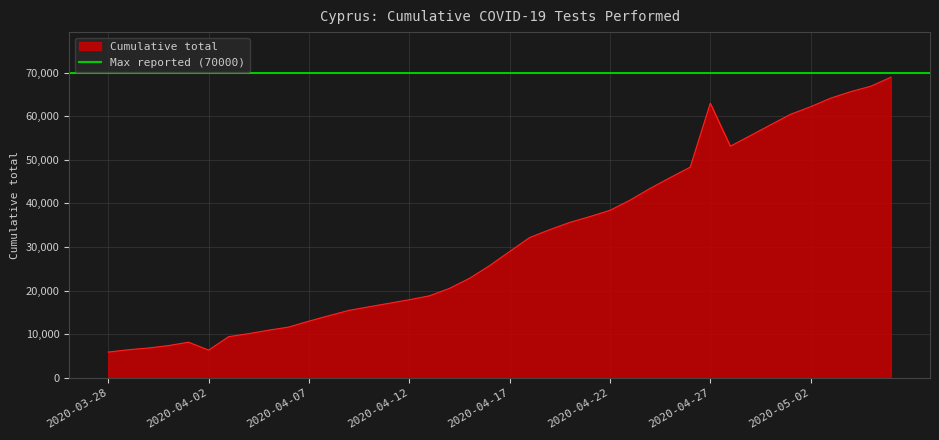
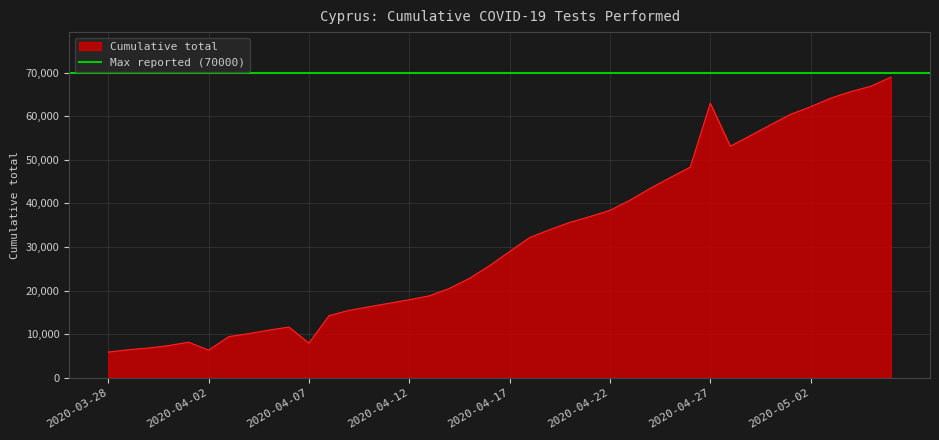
2020-04-07: 13,000 -> 8,000
